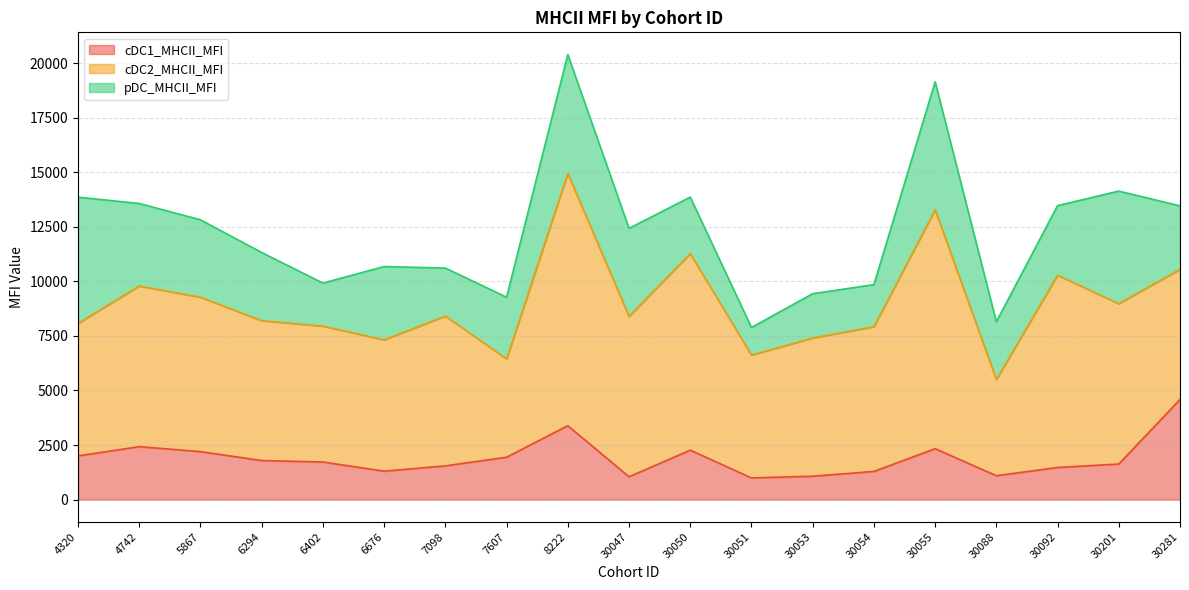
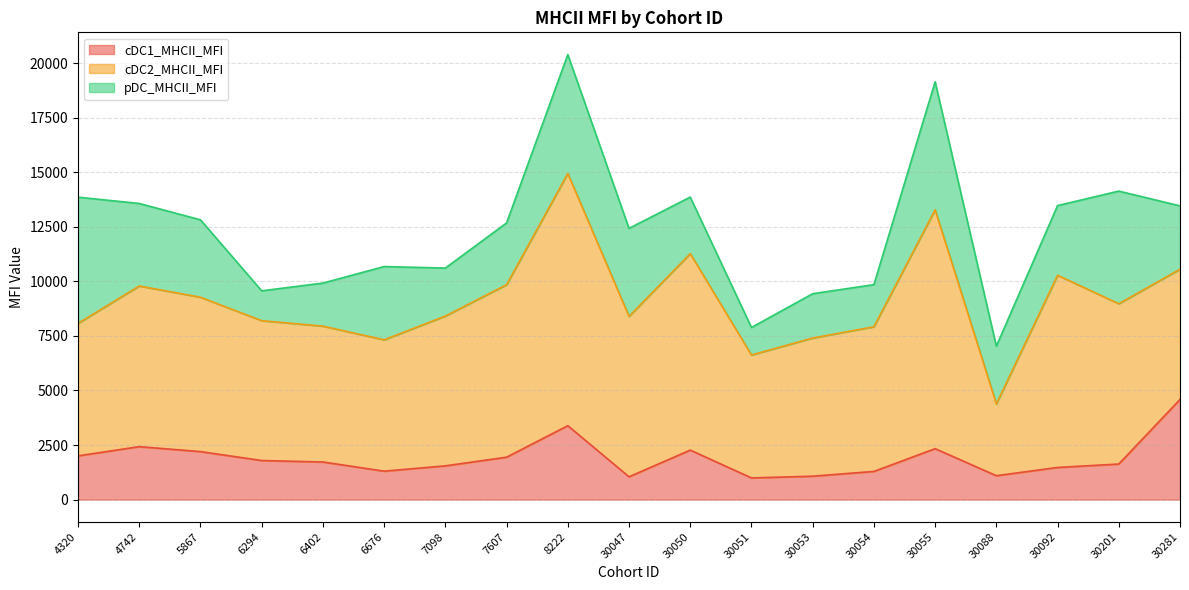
pDC_MHCII_MFI, 6294: 3100 -> 1400
cDC2_MHCII_MFI, 7607: 4500 -> 7900
cDC2_MHCII_MFI, 30088: 4400 -> 3300
